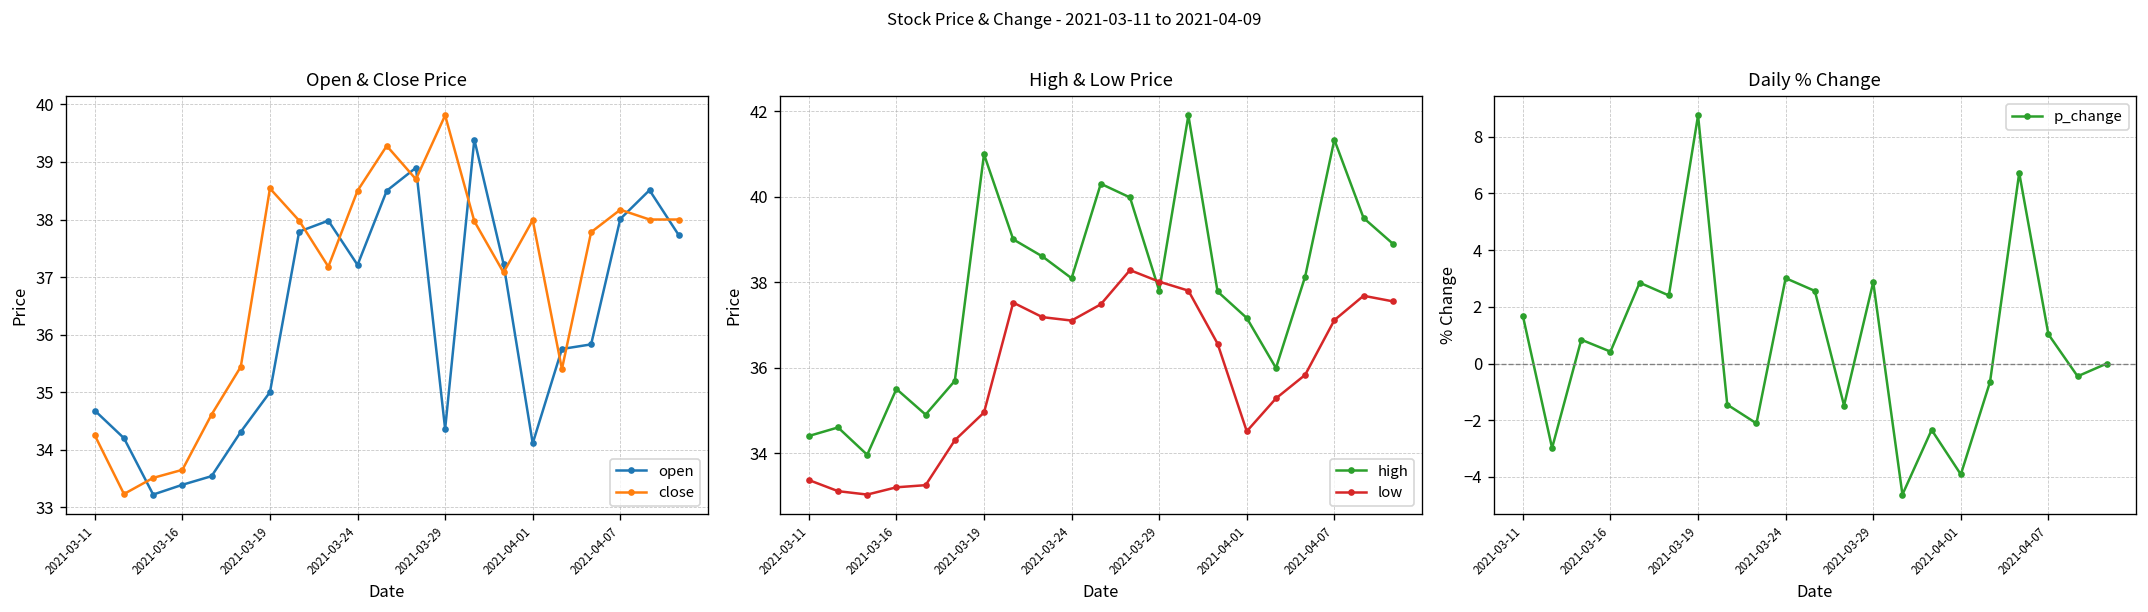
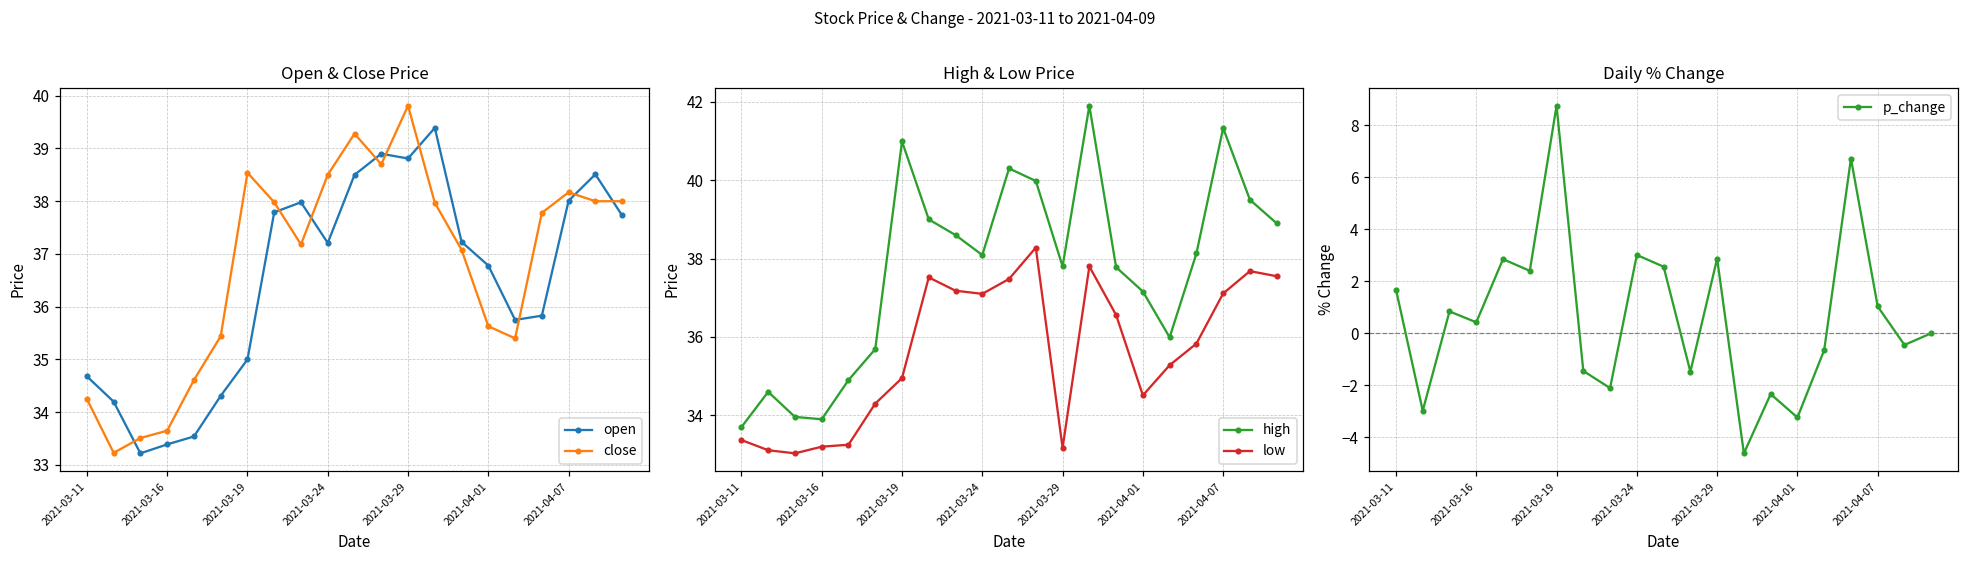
Open & Close Price, open, 2021-03-29: 34.4 -> 38.8
Open & Close Price, open, 2021-04-01: 34.1 -> 36.8
Open & Close Price, close, 2021-04-01: 38.0 -> 35.6
High & Low Price, high, 2021-03-11: 34.4 -> 33.7
High & Low Price, high, 2021-03-16: 35.5 -> 33.9
High & Low Price, low, 2021-03-29: 38.0 -> 33.2
Daily % Change, 2021-04-01: -3.9 -> -3.2
